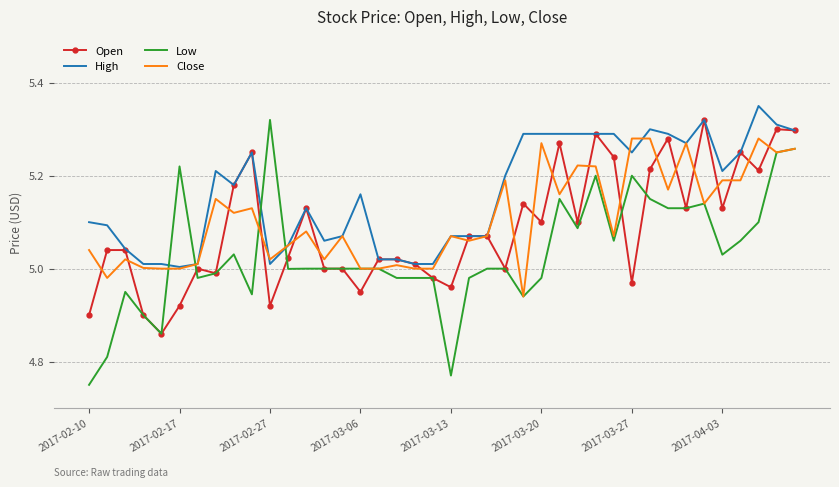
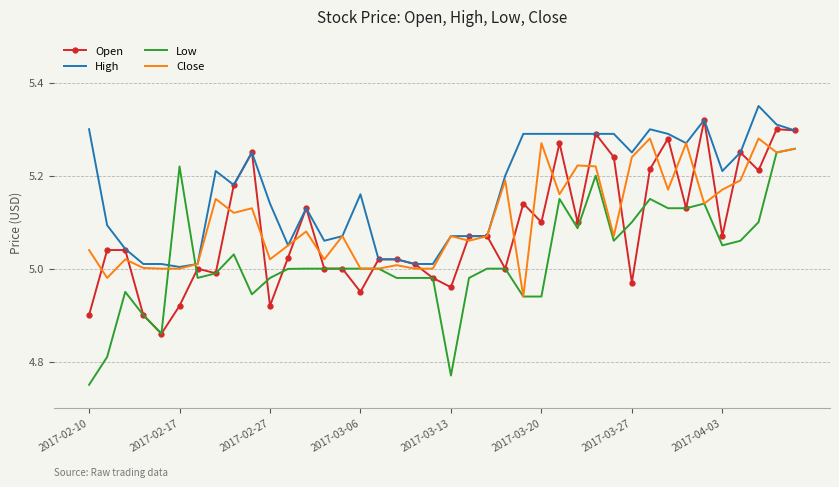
High, 2017-02-10: 5.1 -> 5.3
High, 2017-02-27: 5.01 -> 5.14
Low, 2017-02-27: 5.32 -> 4.98
Low, 2017-03-20: 4.98 -> 4.94
Low, 2017-03-27: 5.2 -> 5.1
Close, 2017-03-27: 5.28 -> 5.24
Open, 2017-04-03: 5.13 -> 5.07
Low, 2017-04-03: 5.03 -> 5.05
Close, 2017-04-03: 5.19 -> 5.17
